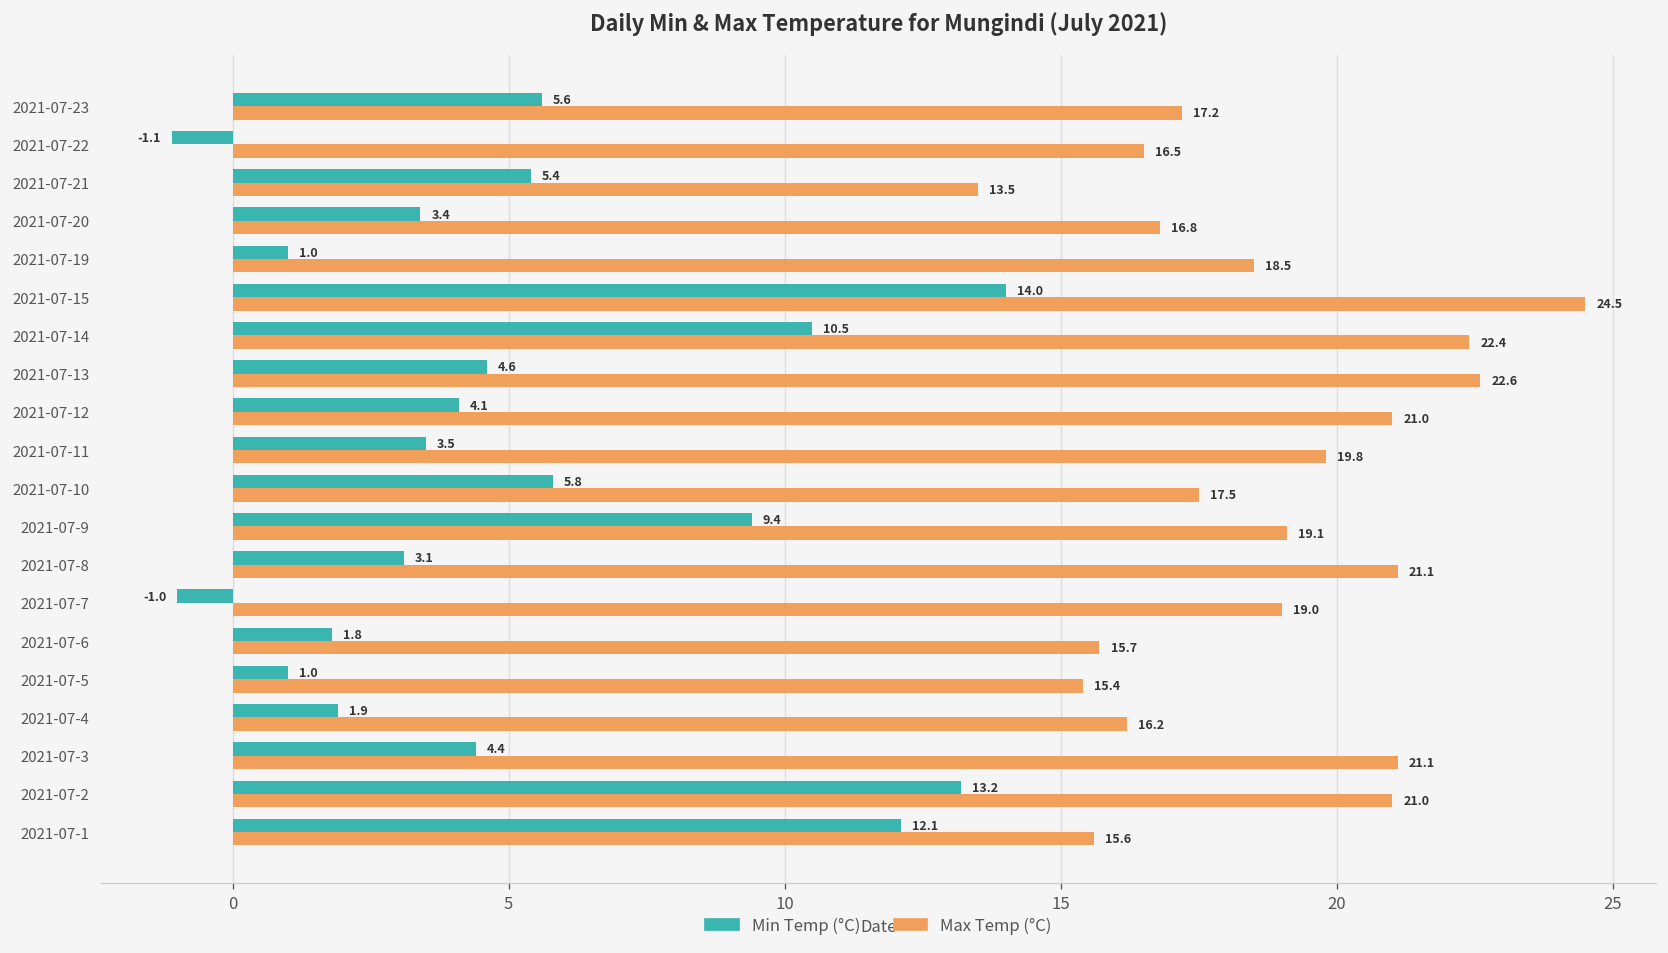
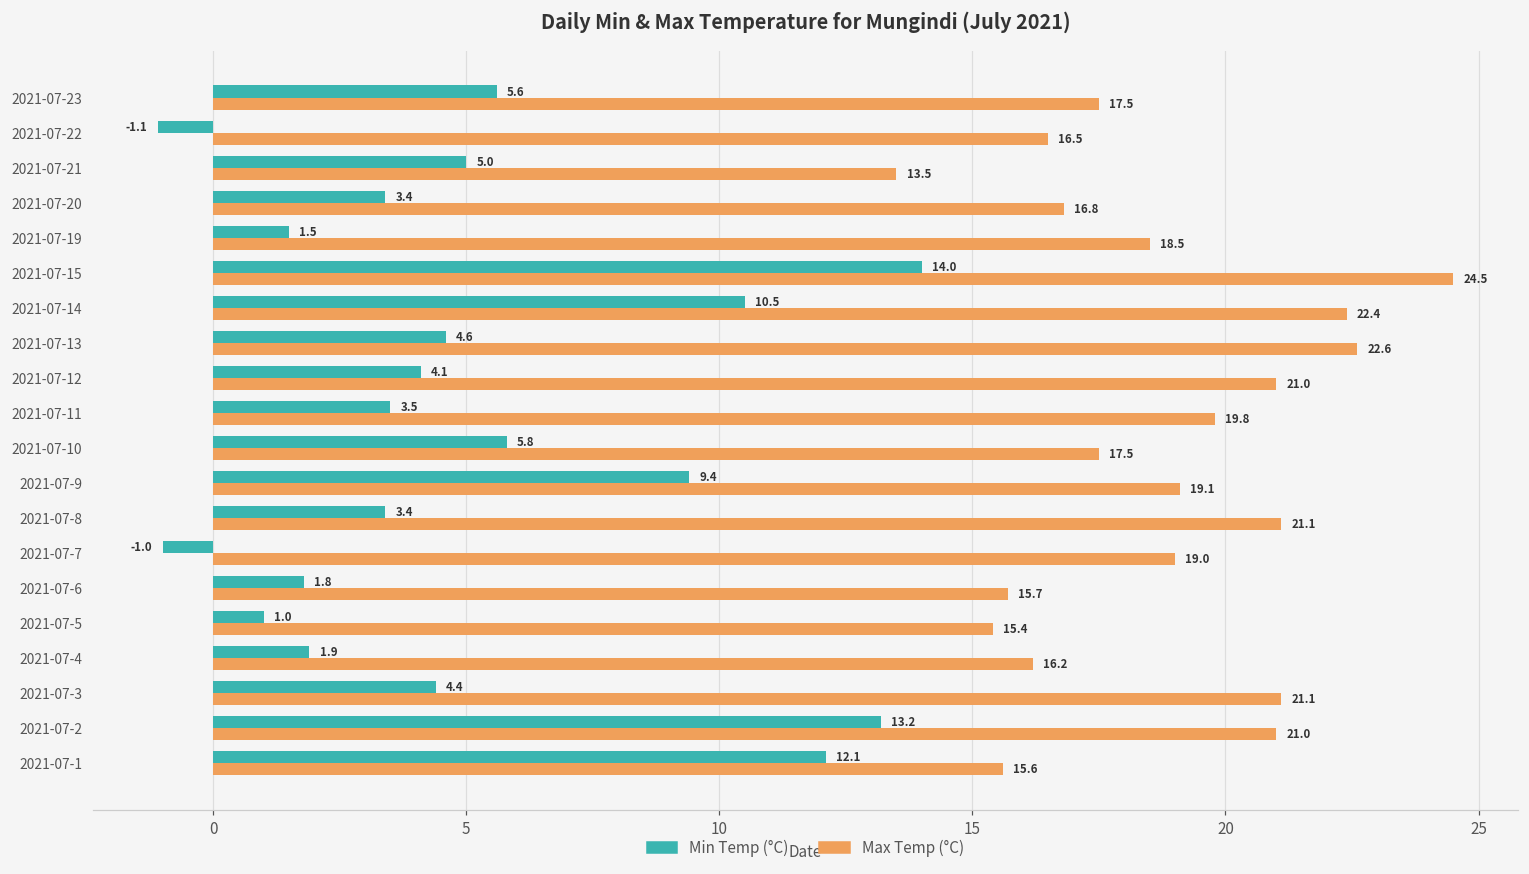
Max Temp (°C), 2021-07-23: 17.2 -> 17.5
Min Temp (°C), 2021-07-21: 5.4 -> 5.0
Min Temp (°C), 2021-07-19: 1.0 -> 1.5
Min Temp (°C), 2021-07-8: 3.1 -> 3.4
